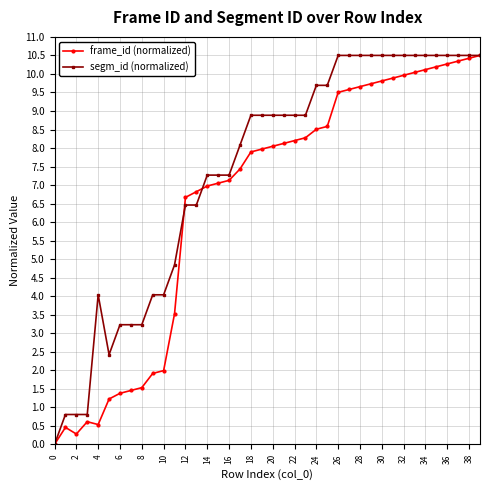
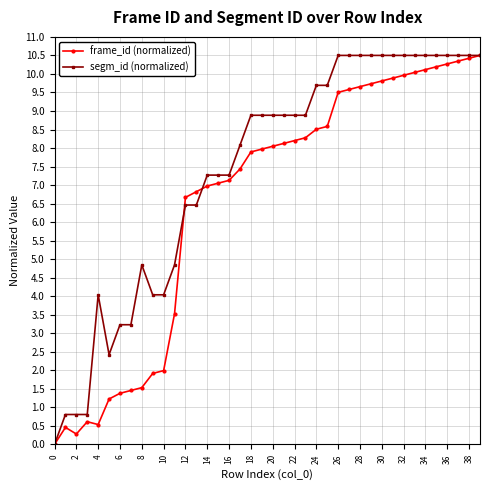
segm_id (normalized), 8: 3.2 -> 4.8
